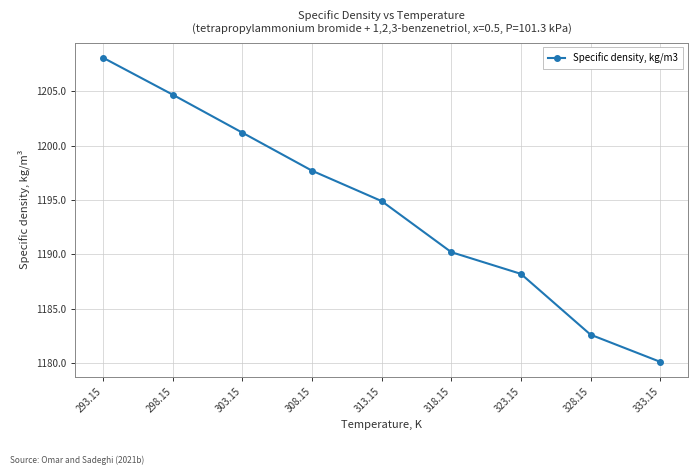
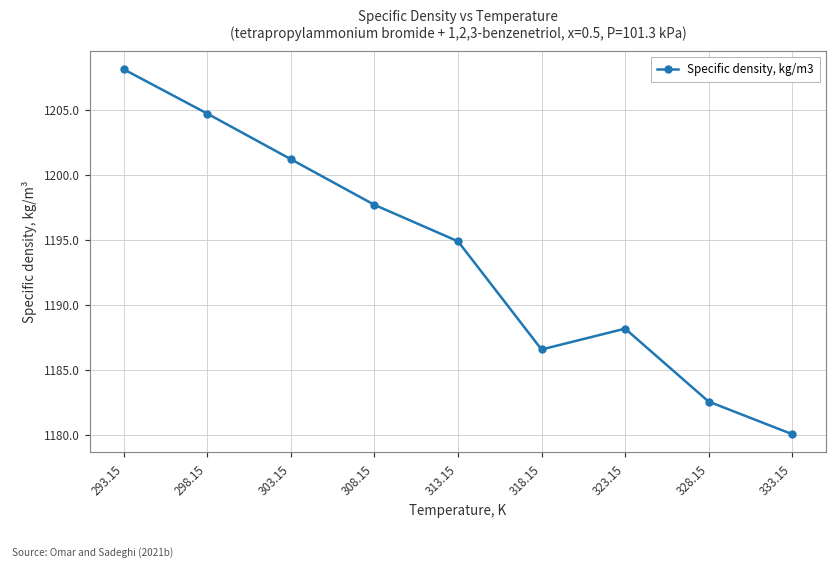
318.15: 1190.2 -> 1186.6
